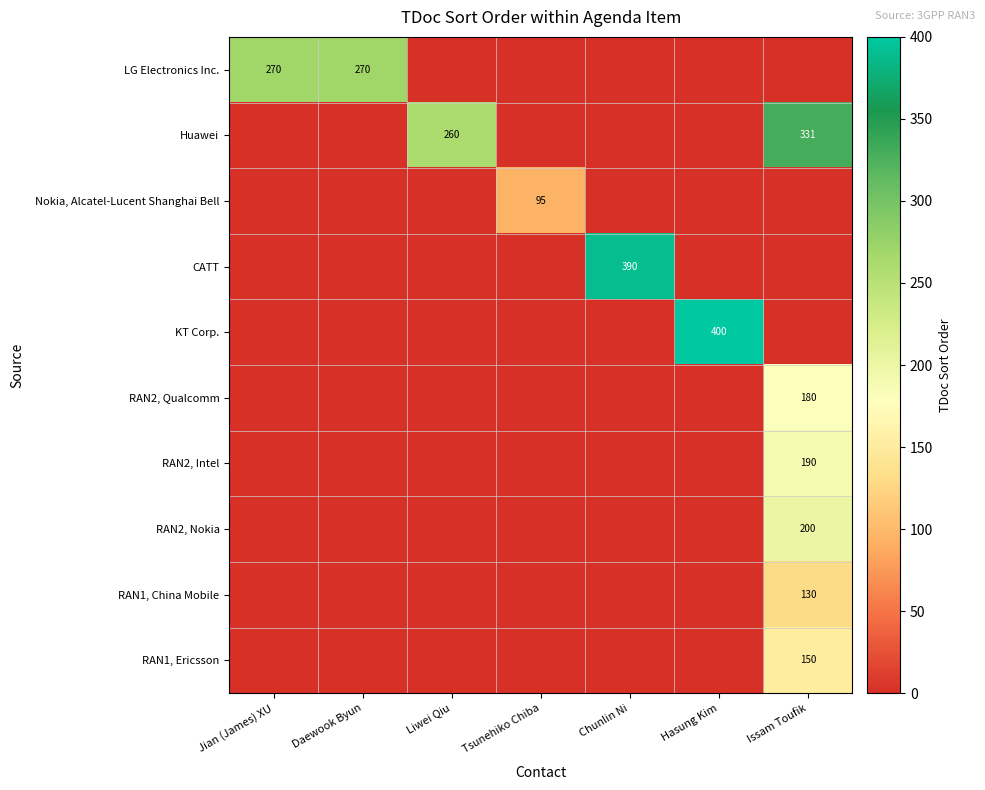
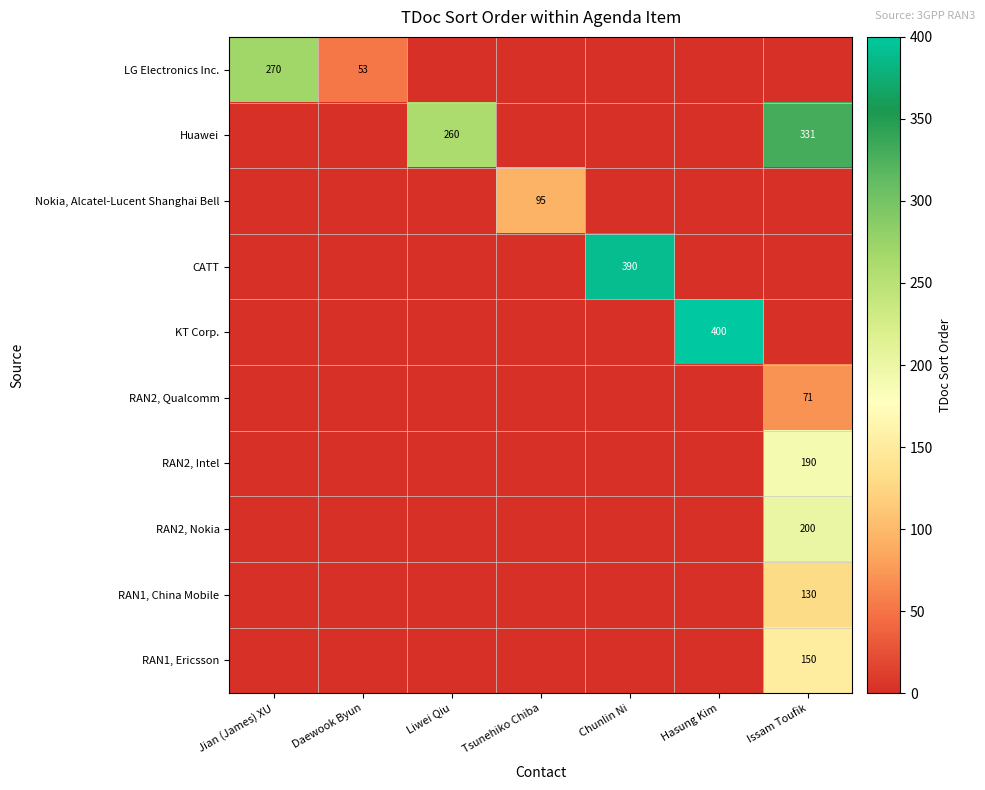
LG Electronics Inc., Daewook Byun: 270 -> 53
RAN2, Qualcomm, Issam Toufik: 180 -> 71
